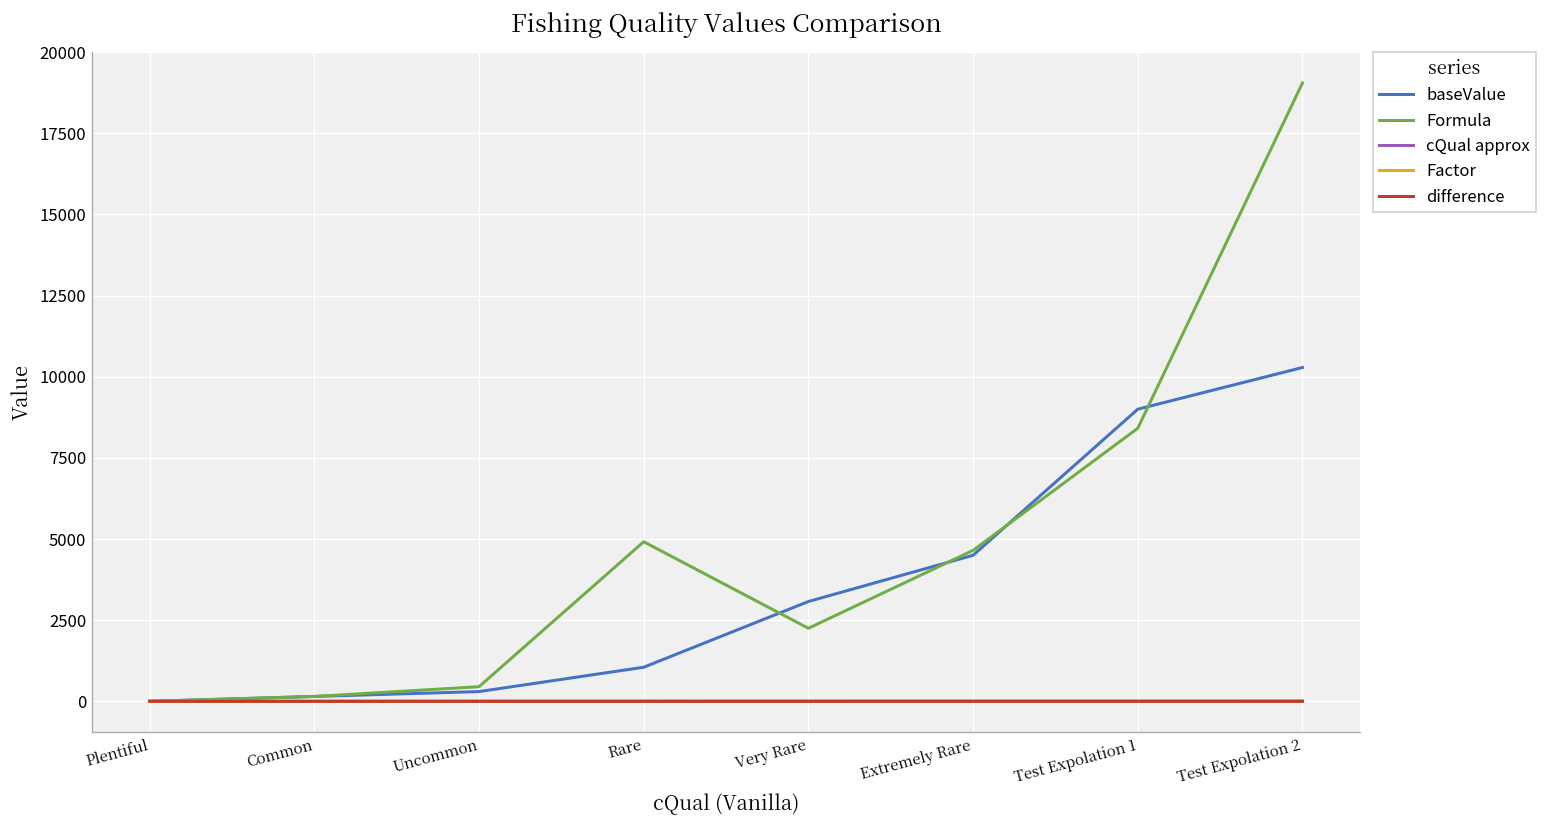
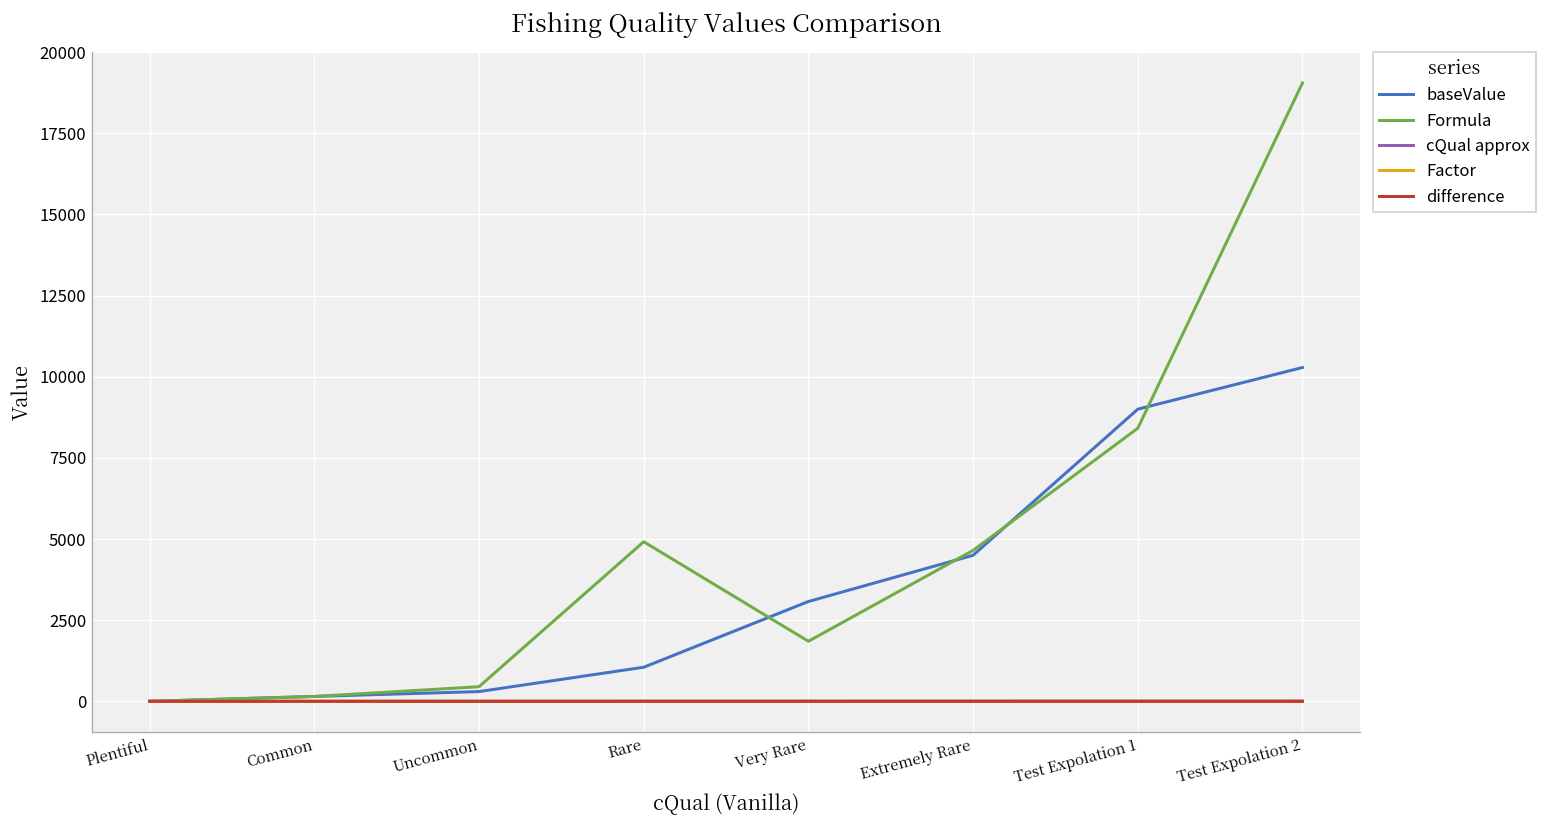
Formula, Very Rare: 2300 -> 1900
